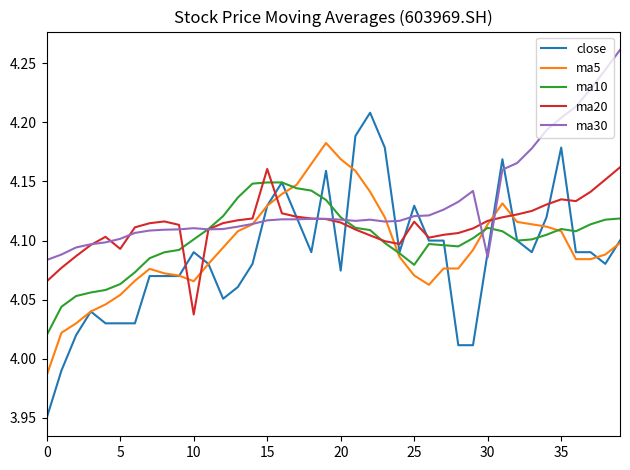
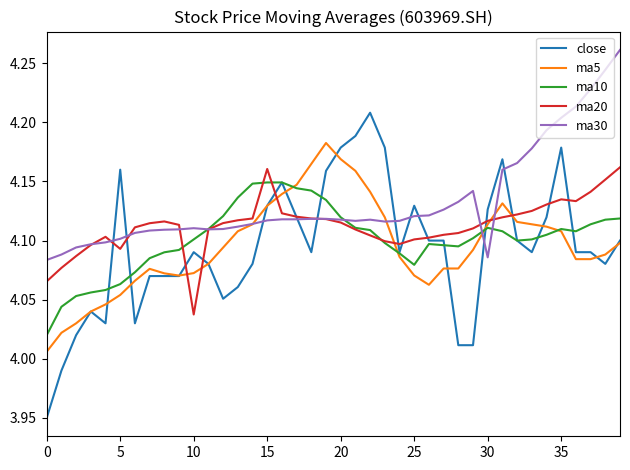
ma5, 0: 3.986 -> 4.006
close, 5: 4.03 -> 4.16
ma5, 10: 4.066 -> 4.073
close, 20: 4.075 -> 4.179
ma20, 25: 4.116 -> 4.101
close, 30: 4.090 -> 4.126
